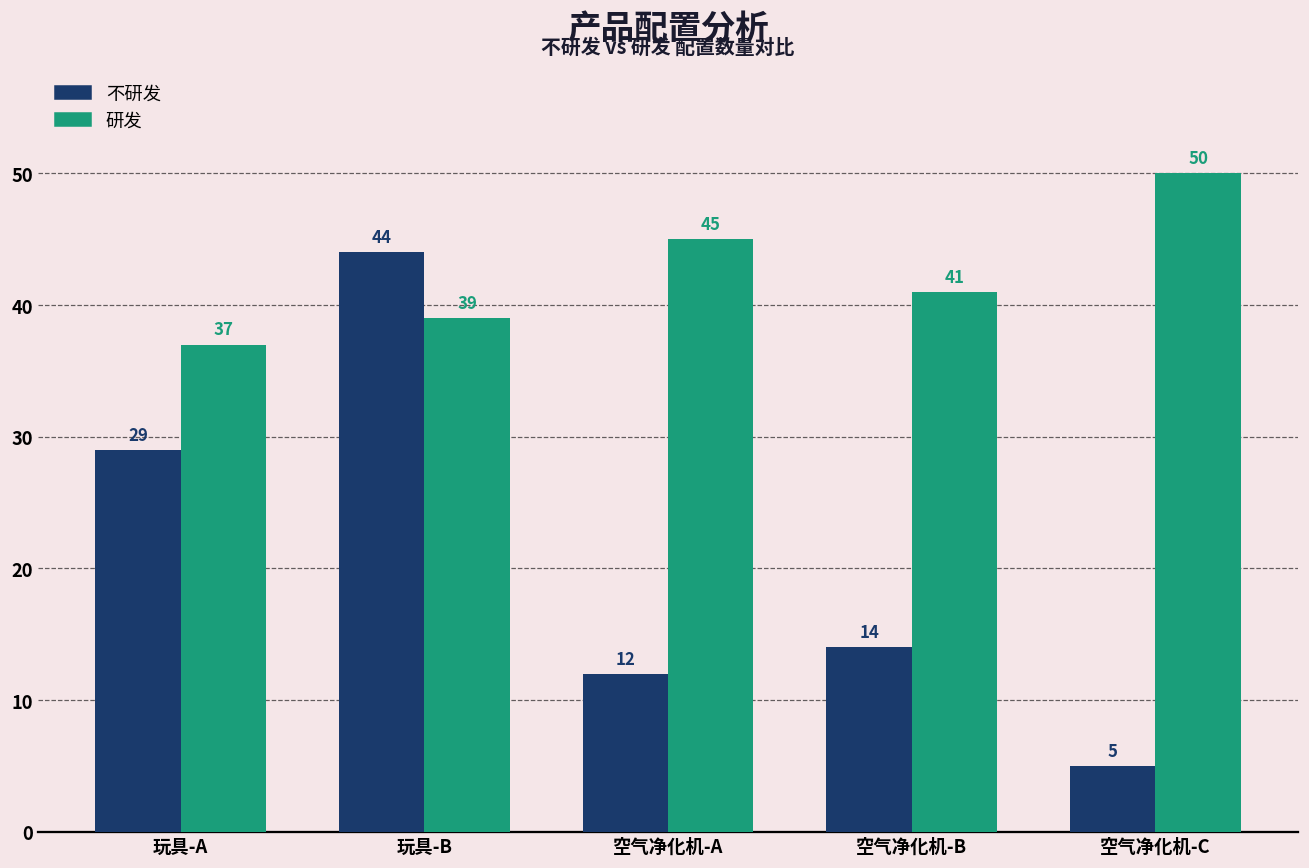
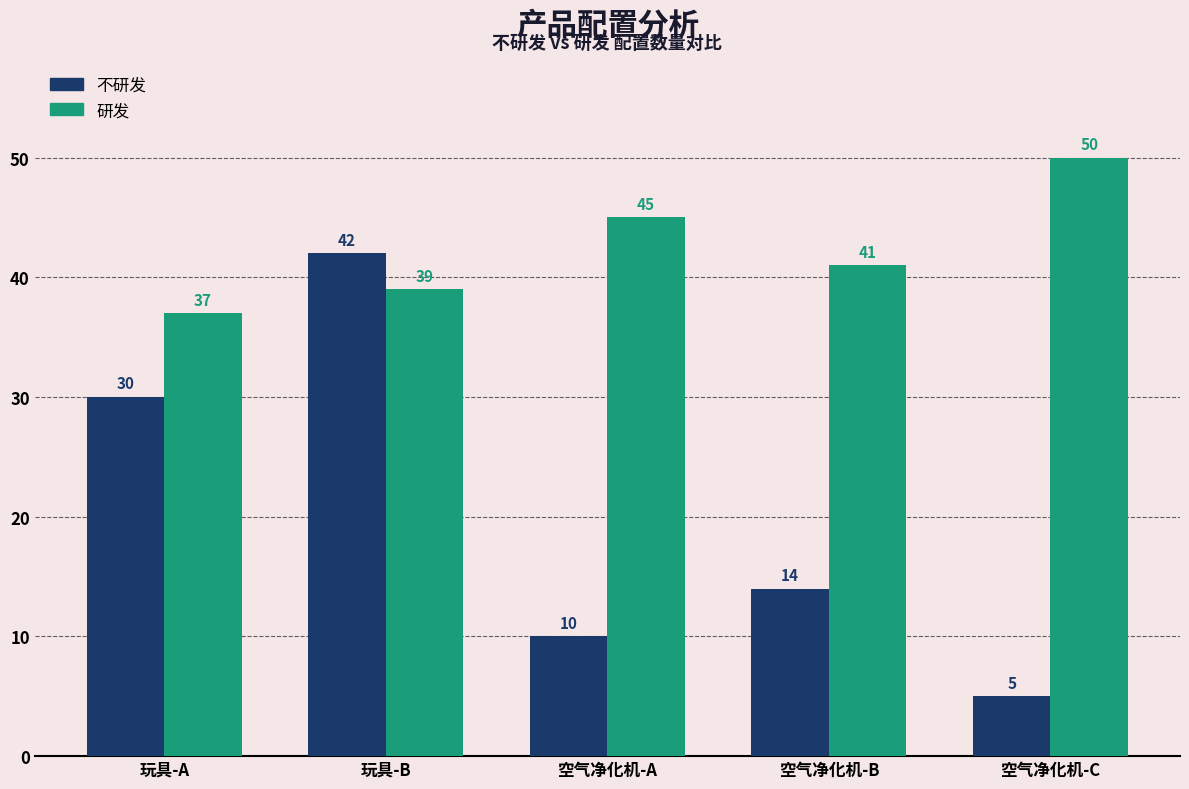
不研发, 玩具-A: 29 -> 30
不研发, 玩具-B: 44 -> 42
不研发, 空气净化机-A: 12 -> 10
